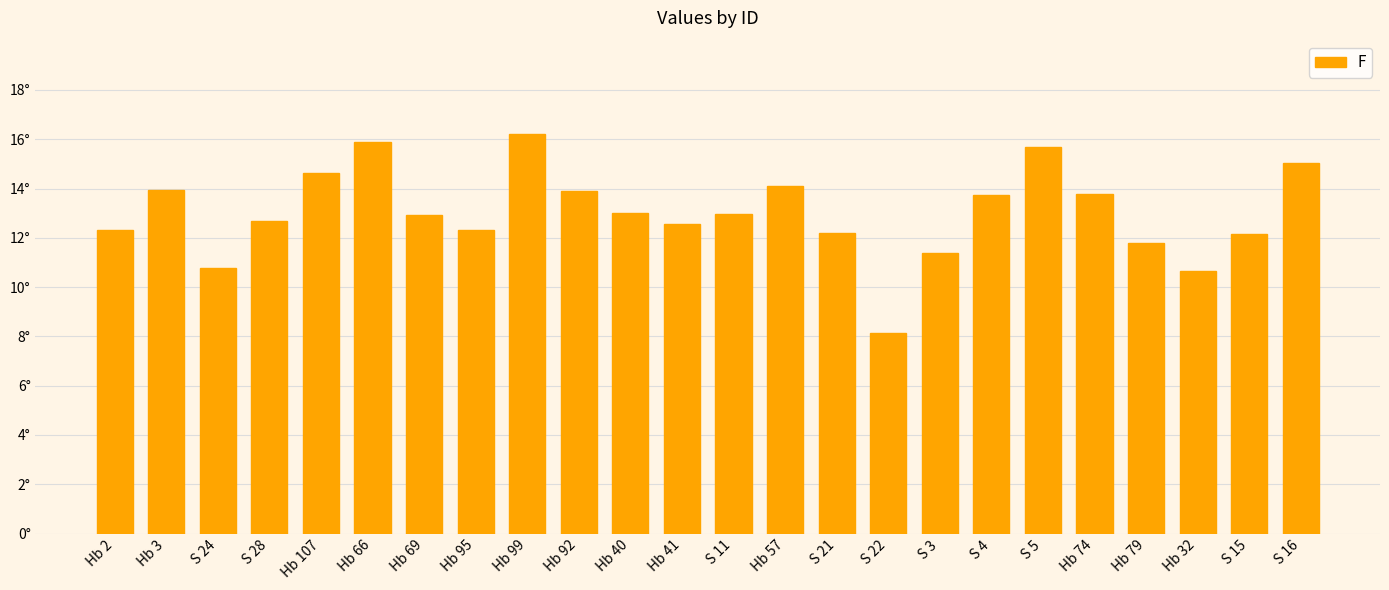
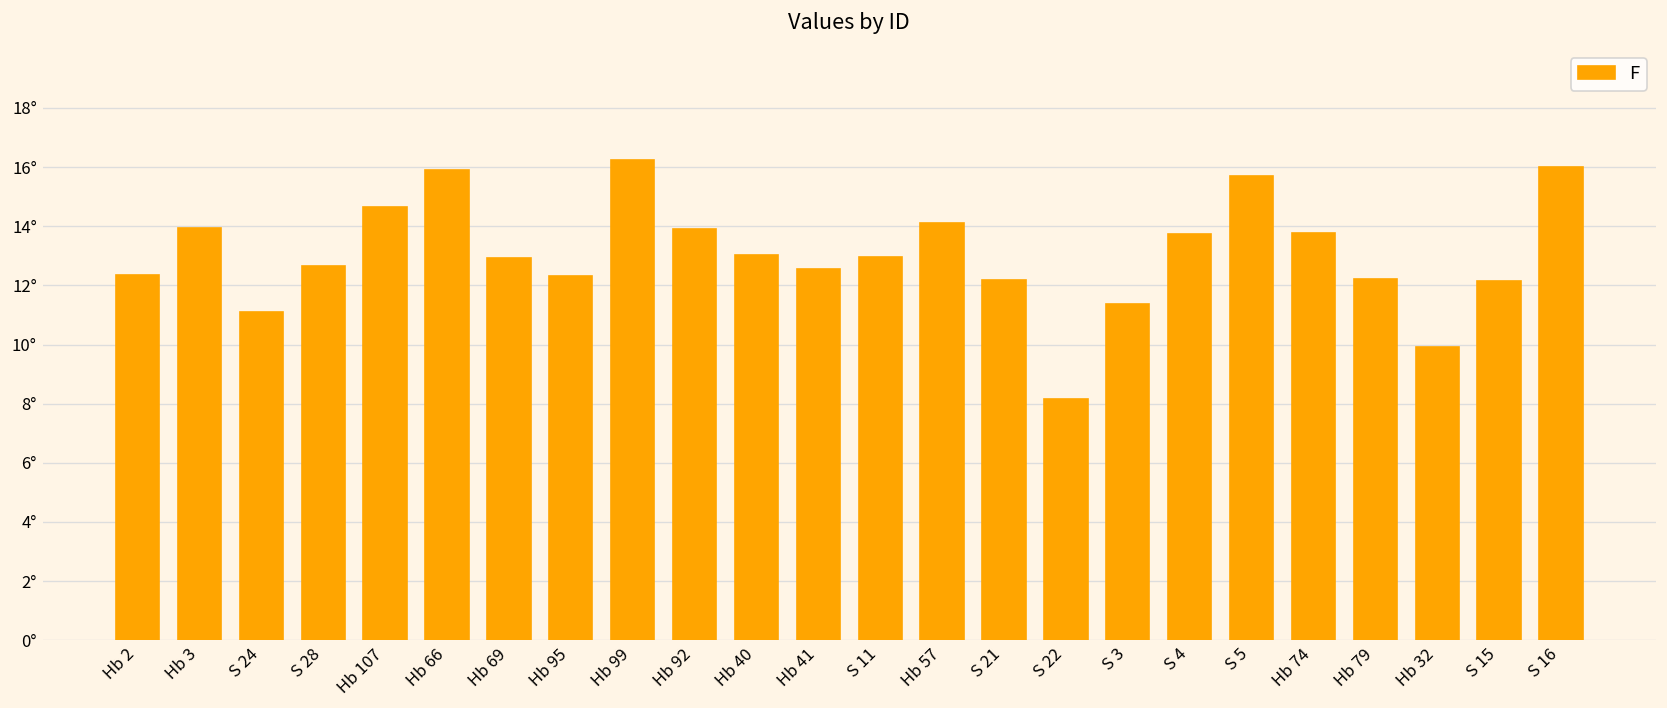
S 24: 10.8° -> 11.1°
Hb 79: 11.8° -> 12.2°
Hb 32: 10.7° -> 9.9°
S 16: 15.0° -> 16.0°
